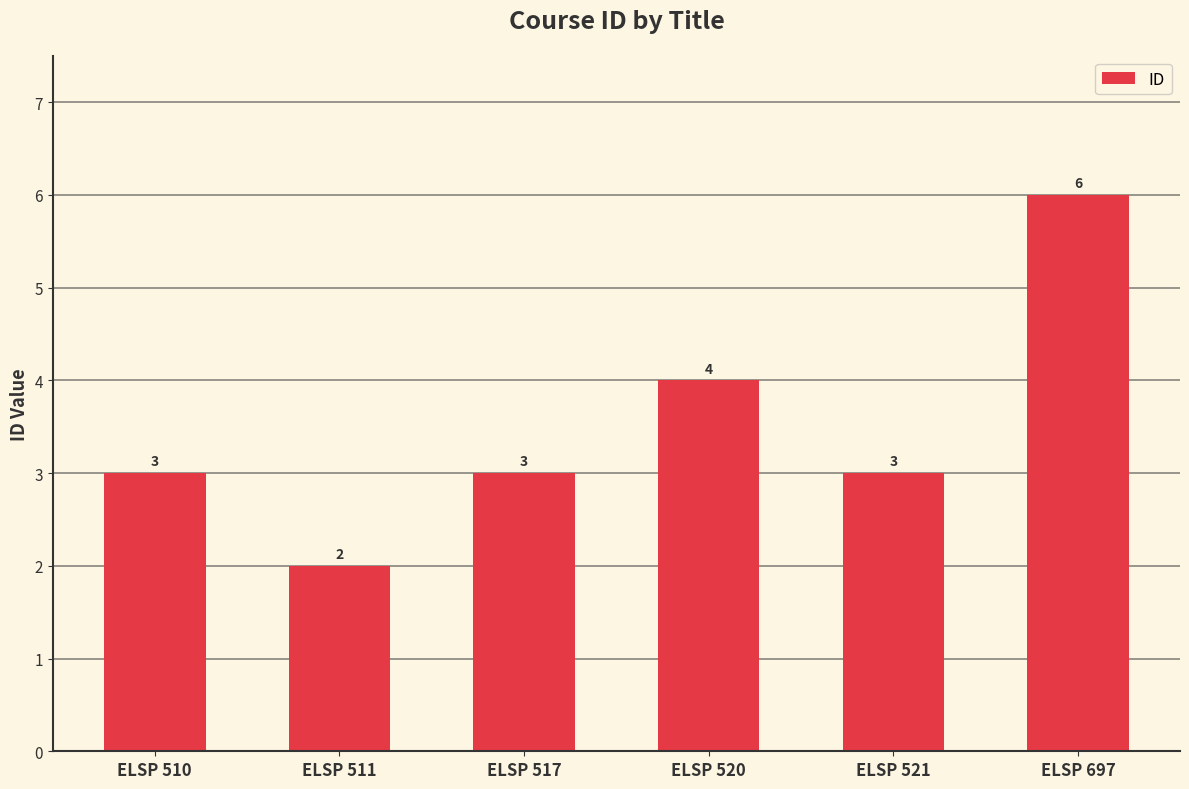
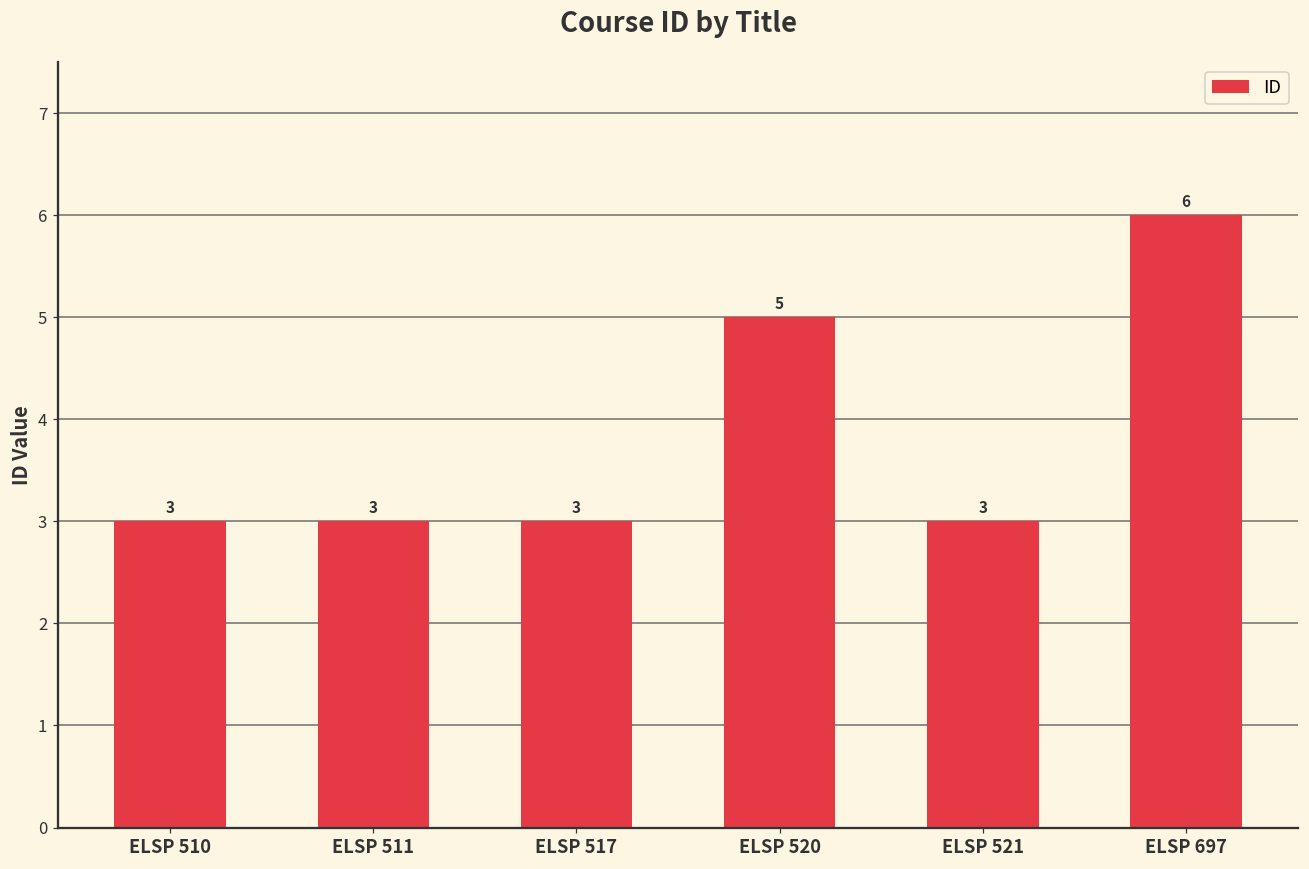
ELSP 511: 2 -> 3
ELSP 520: 4 -> 5
